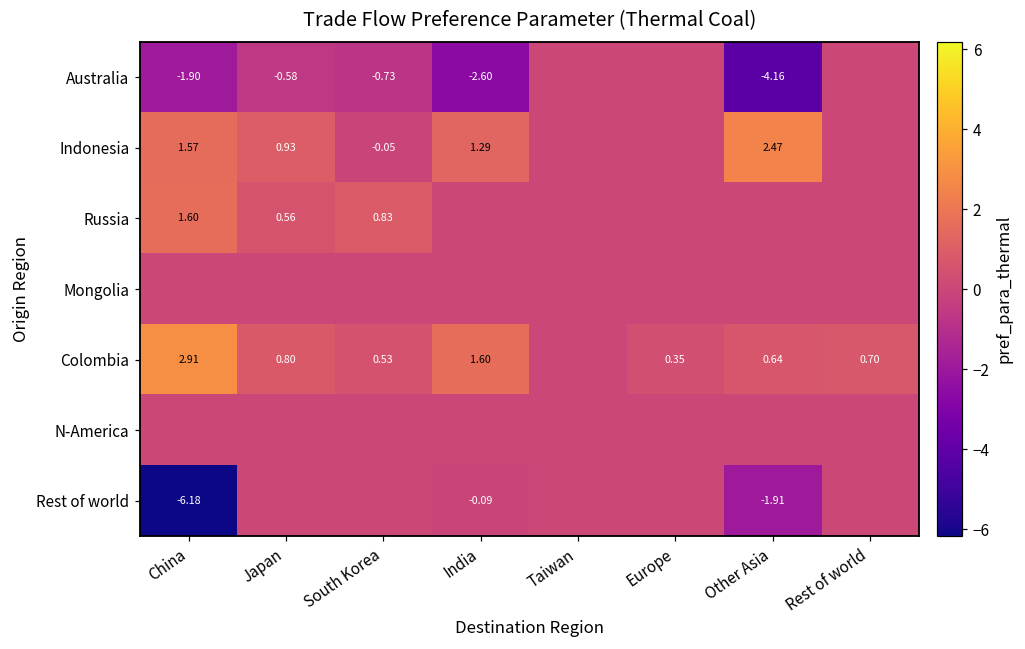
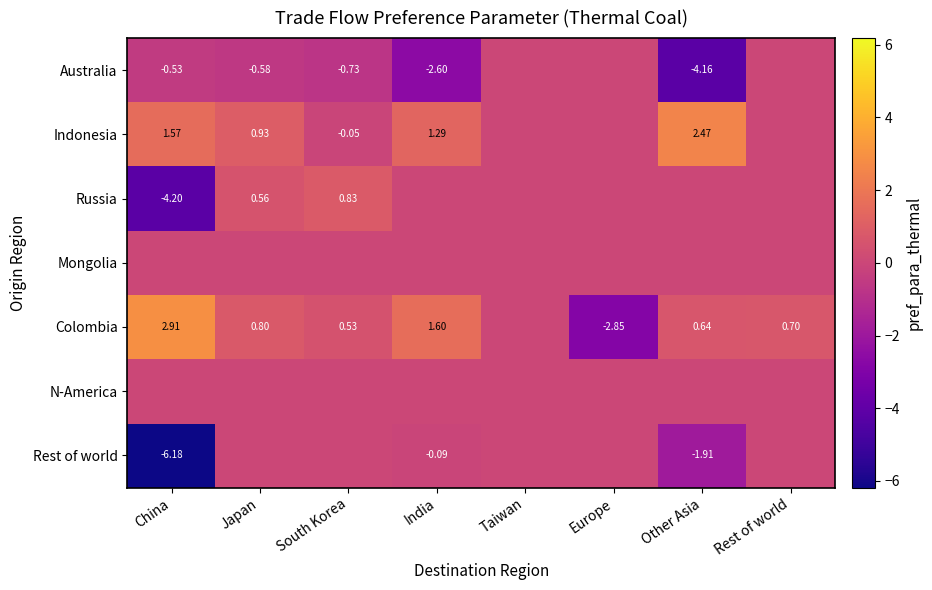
Australia, China: -1.90 -> -0.53
Russia, China: 1.60 -> -4.20
Colombia, Europe: 0.35 -> -2.85
